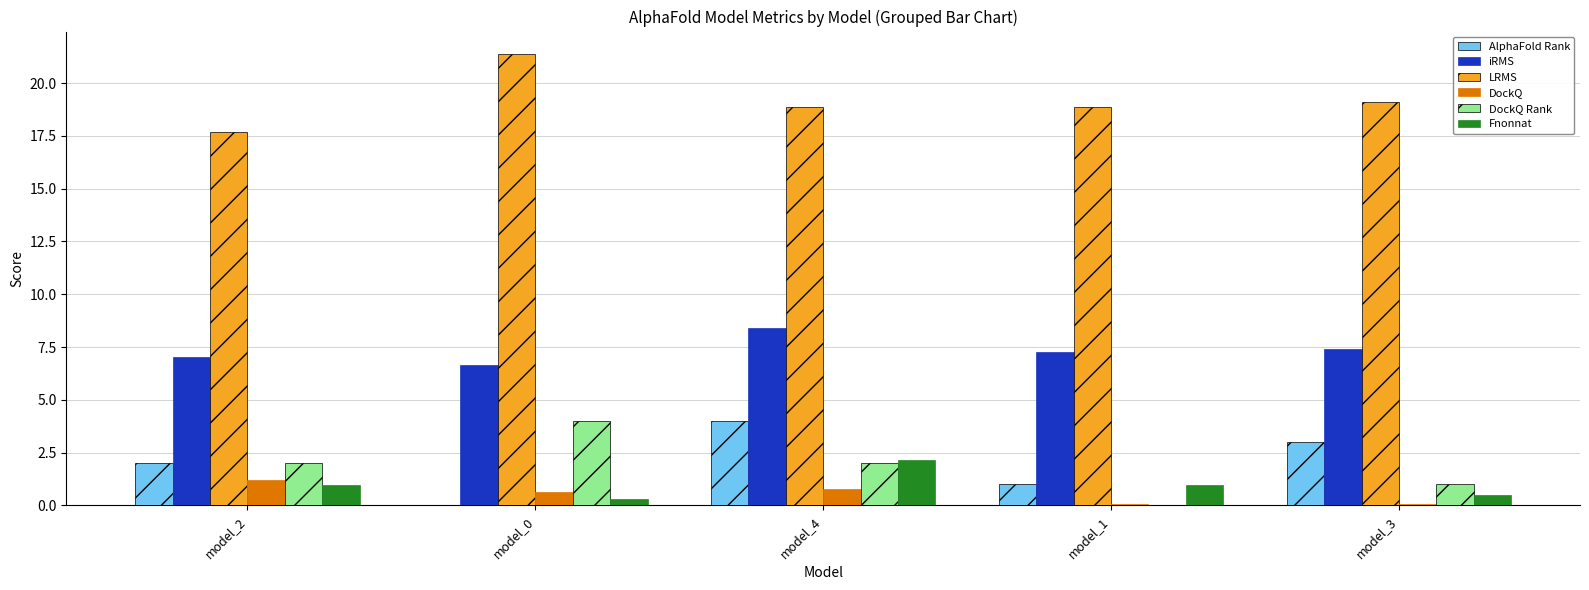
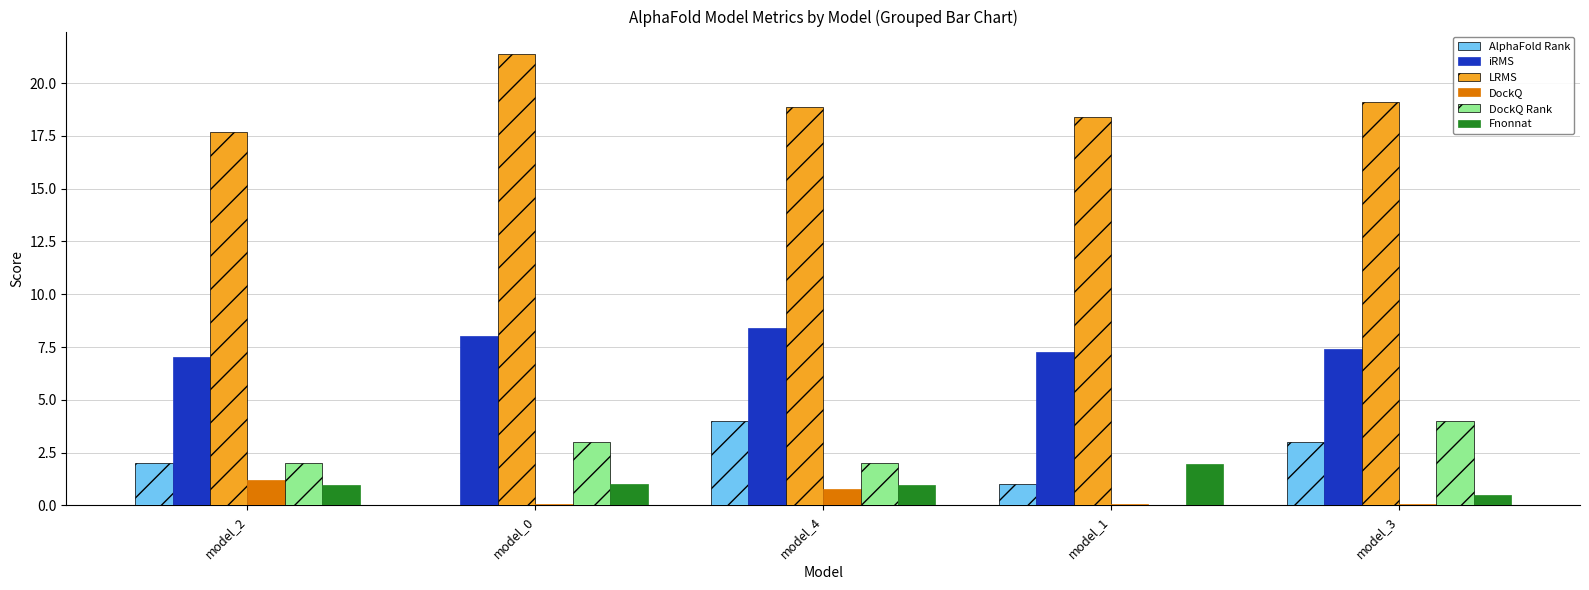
iRMS, model_0: 6.6 -> 8.0
DockQ, model_0: 0.6 -> 0.1
DockQ Rank, model_0: 4 -> 3
Fnonnat, model_0: 0.3 -> 1.0
Fnonnat, model_4: 2.1 -> 1.0
LRMS, model_1: 18.9 -> 18.4
Fnonnat, model_1: 1.0 -> 2.0
DockQ Rank, model_3: 1 -> 4
